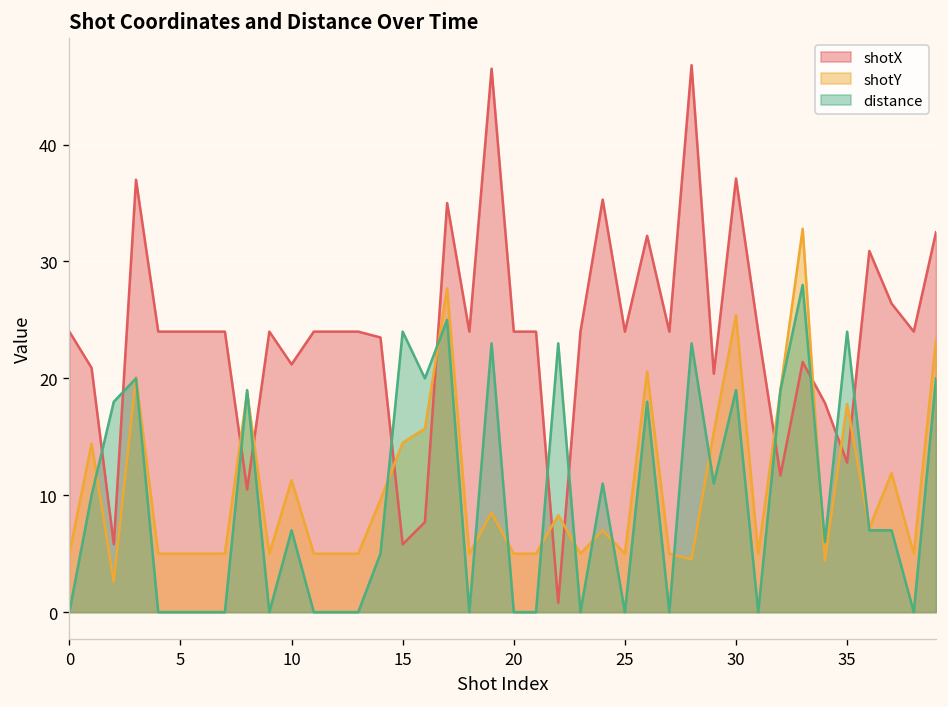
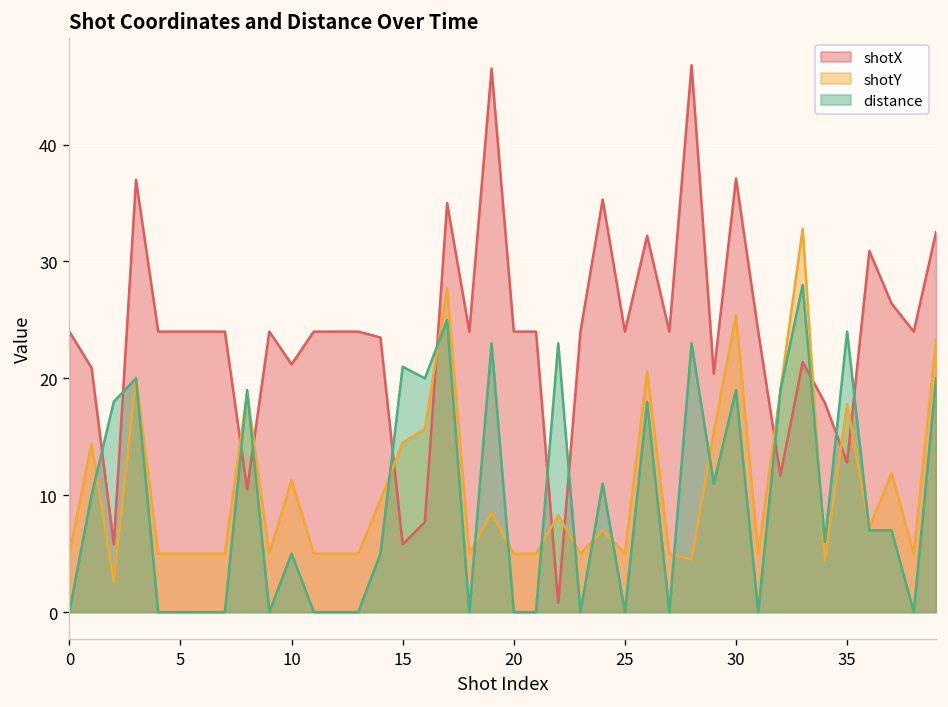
distance, 10: 7 -> 5
distance, 15: 24 -> 21
